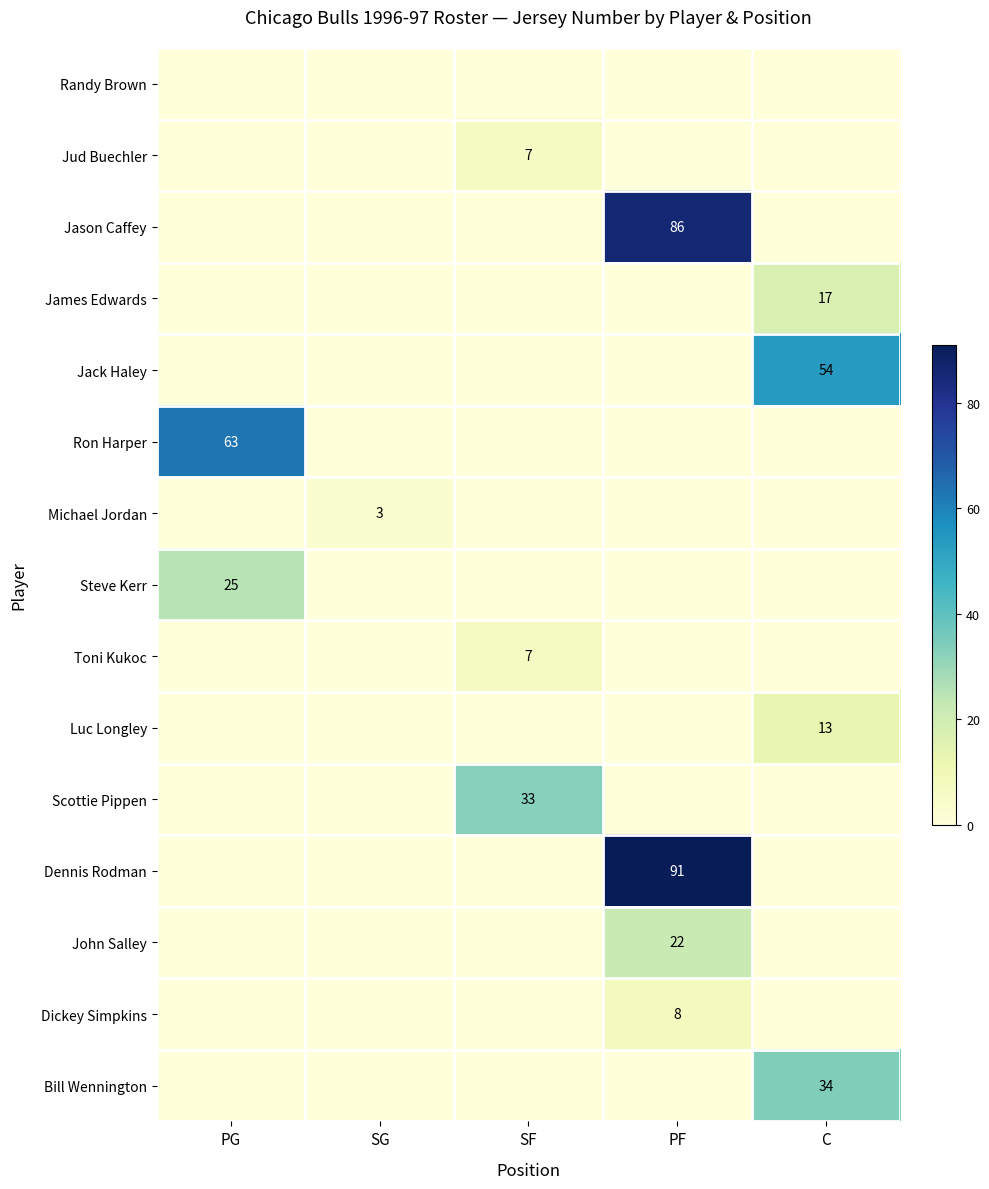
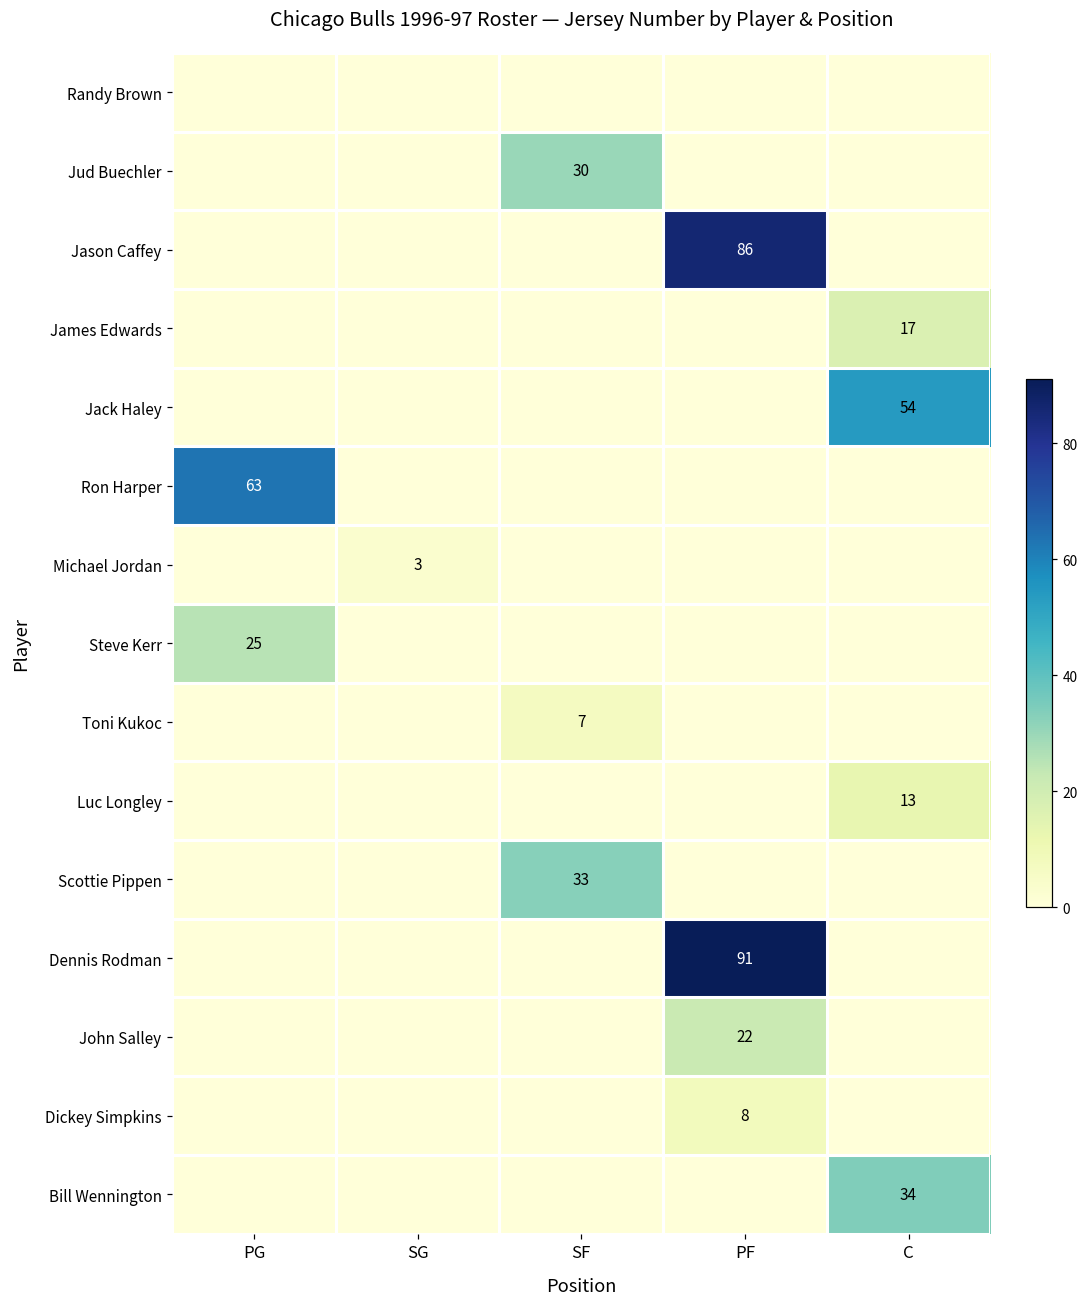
Jud Buechler, SF: 7 -> 30
